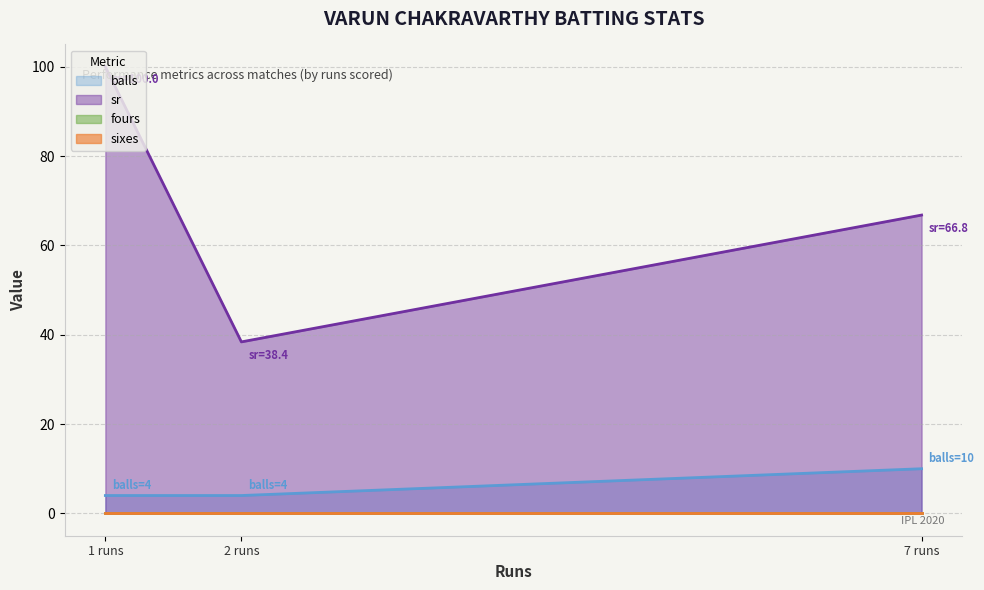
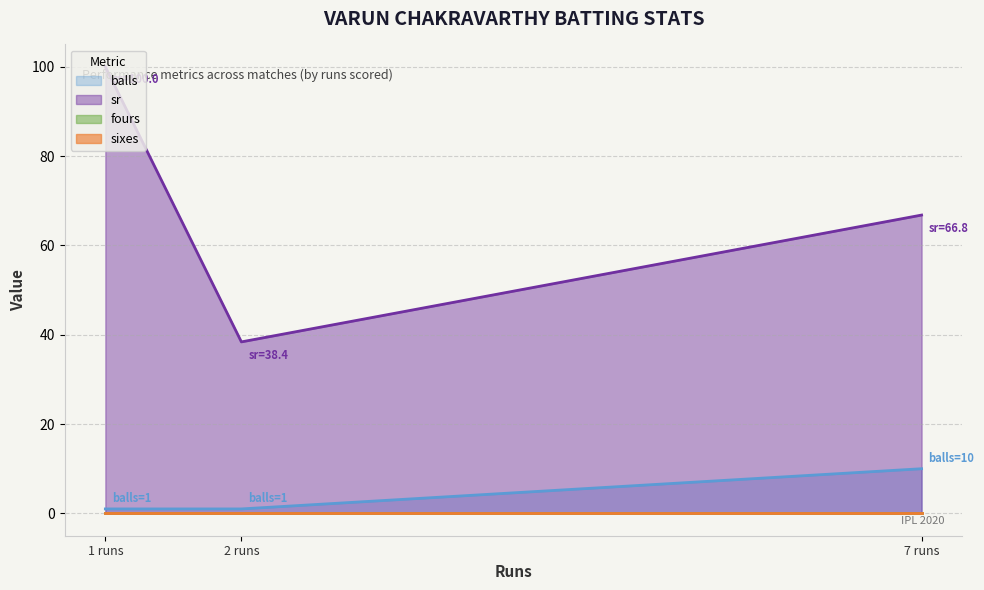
balls, 1 runs: 4 -> 1
balls, 2 runs: 4 -> 1
